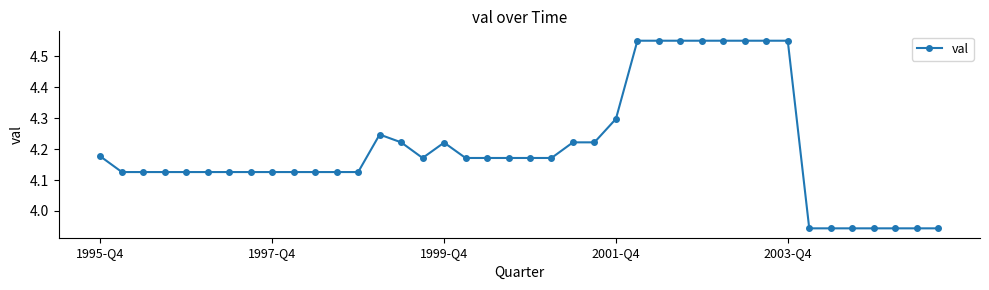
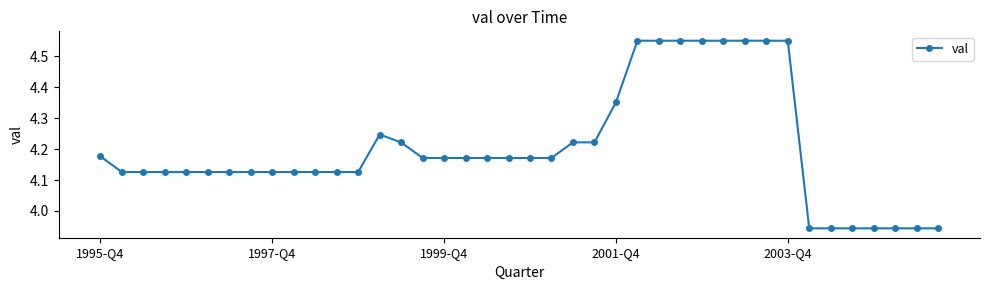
1999-Q4: 4.22 -> 4.17
2001-Q4: 4.30 -> 4.35
